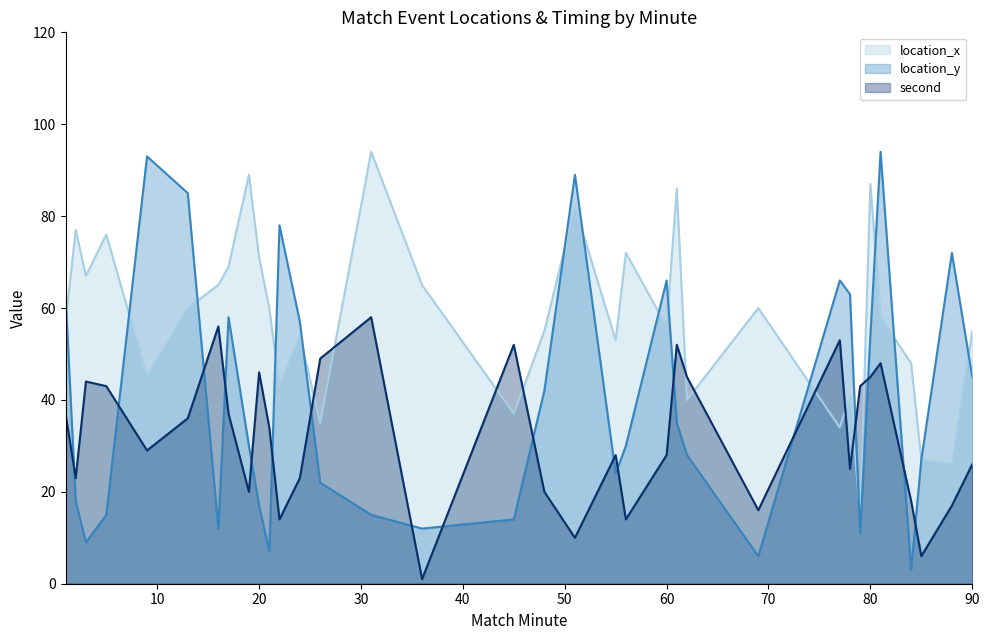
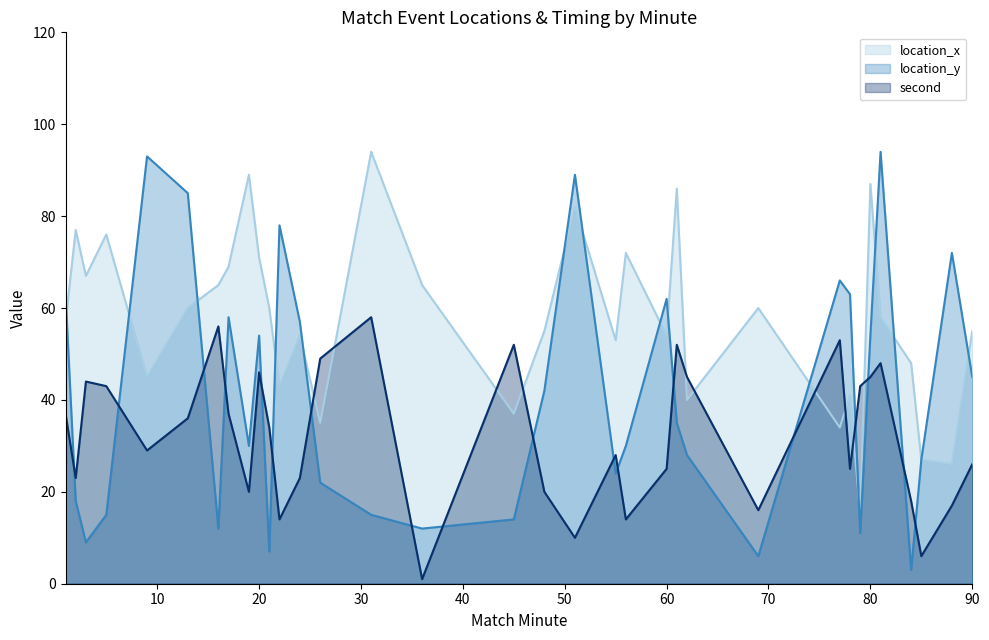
location_y, 20: 17 -> 54
location_x, 60: 56 -> 54
location_y, 60: 66 -> 62
second, 60: 28 -> 25
